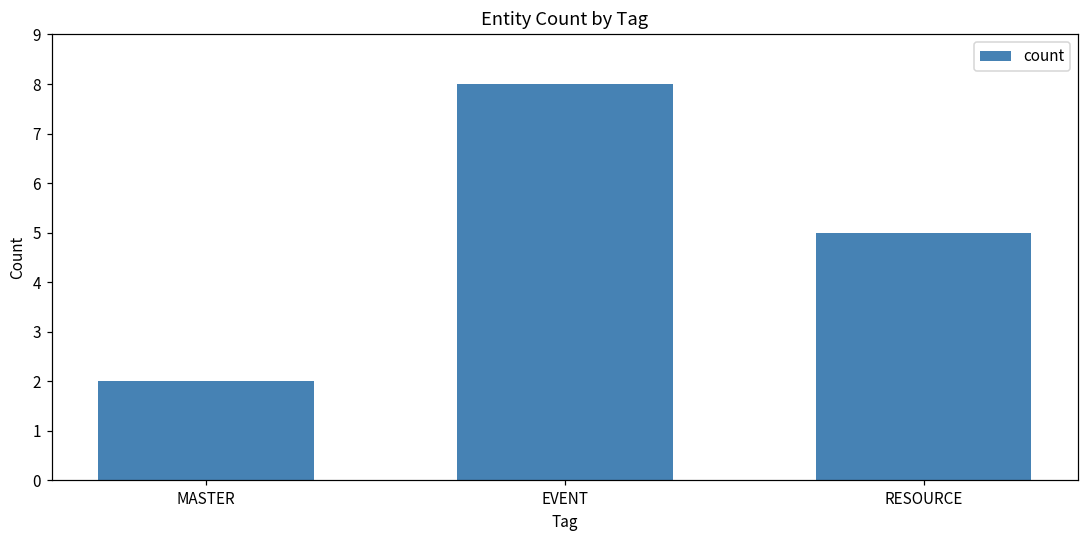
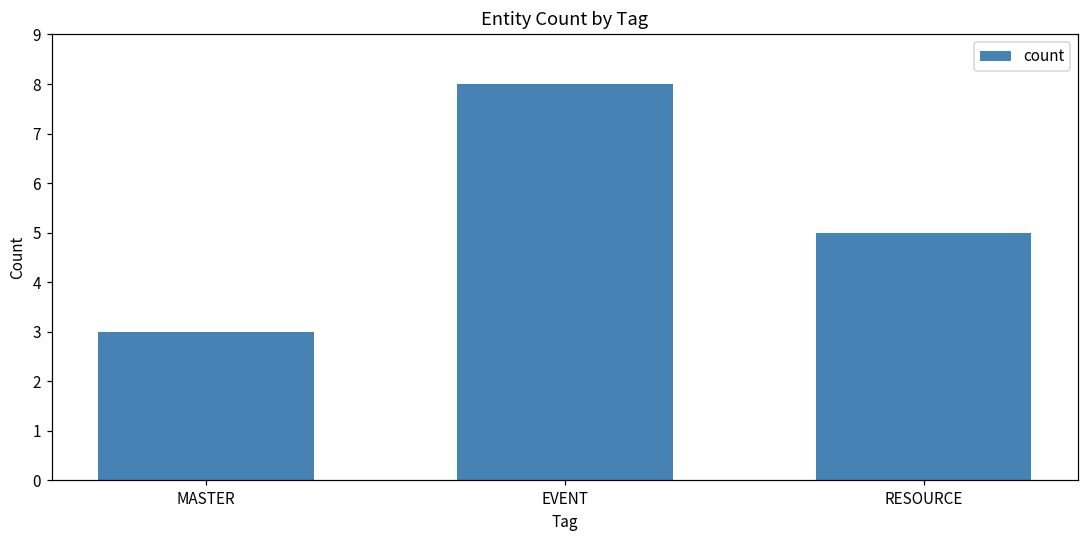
MASTER: 2 -> 3
